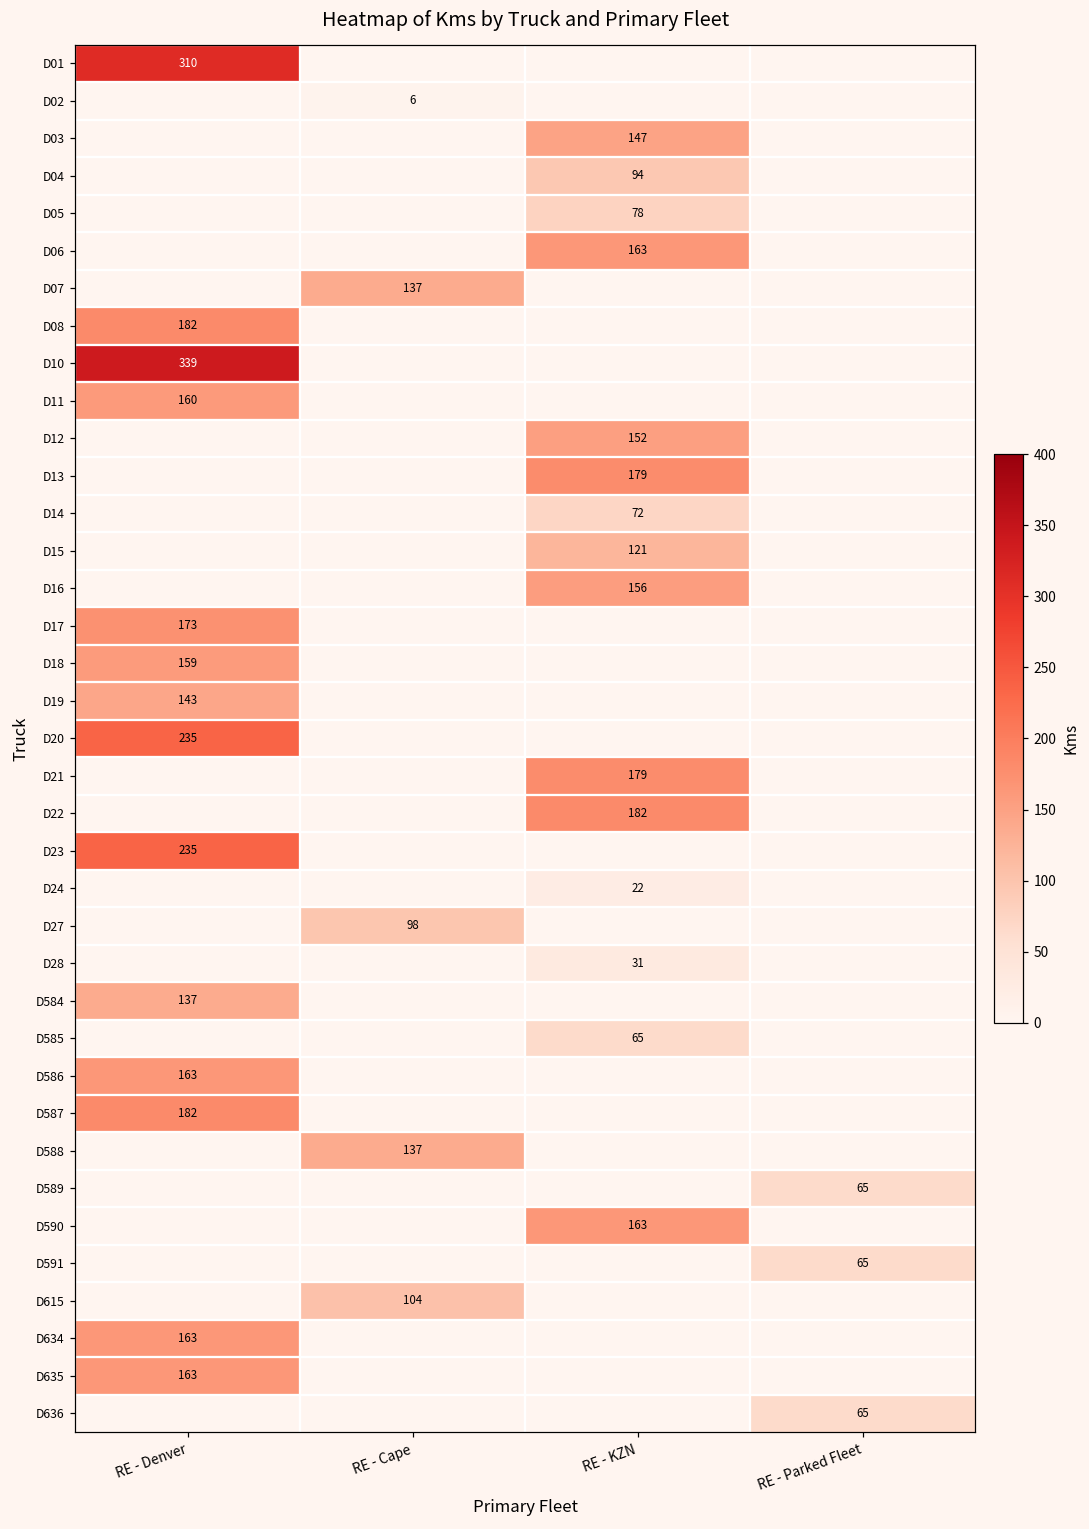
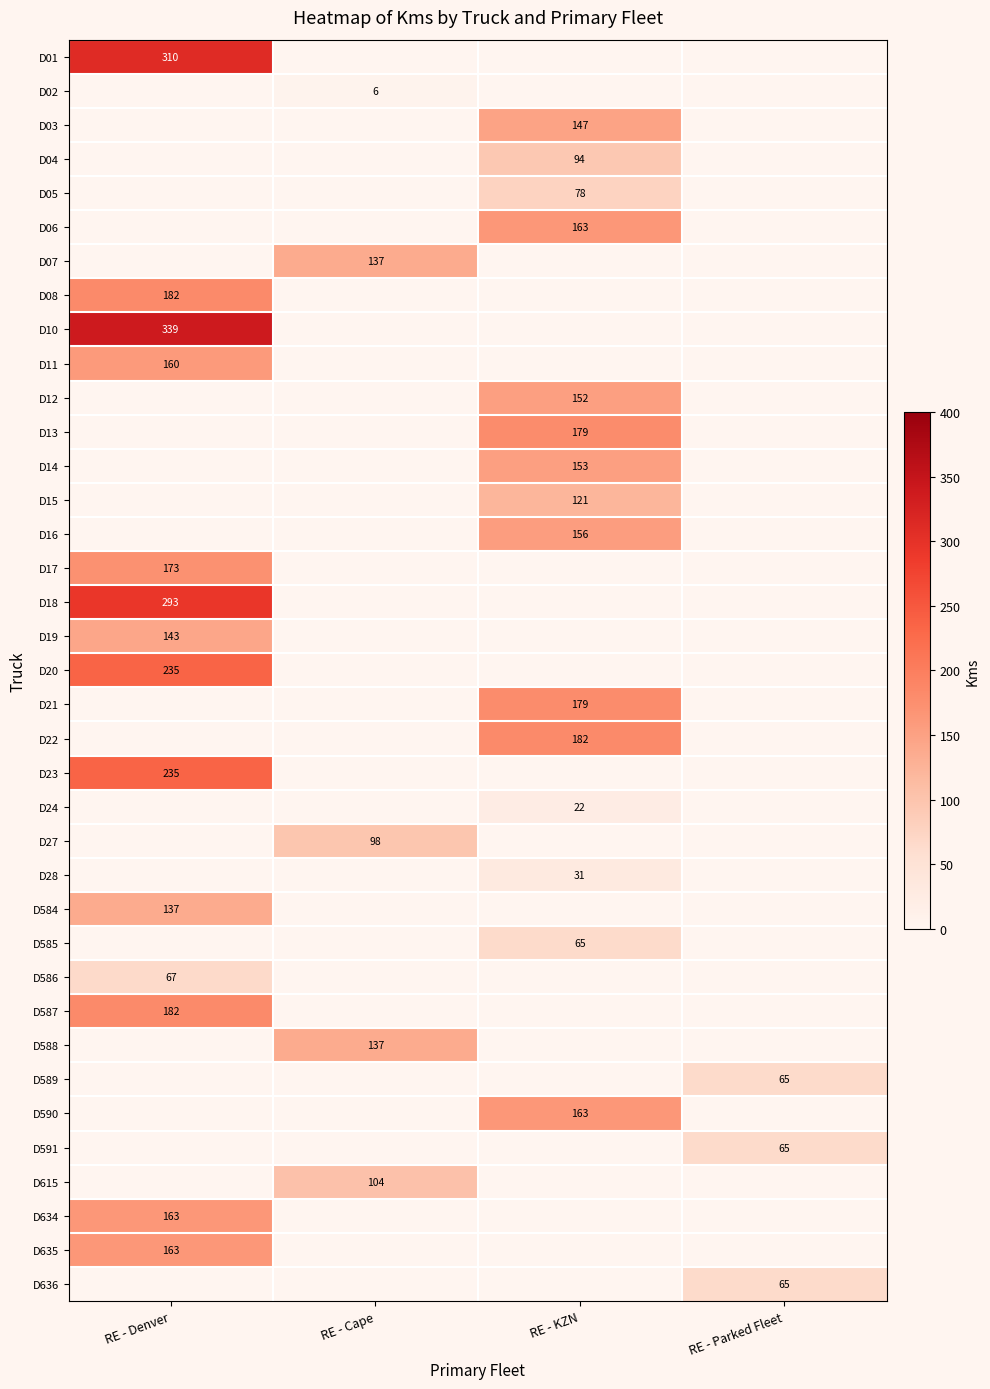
D14, RE - KZN: 72 -> 153
D18, RE - Denver: 159 -> 293
D586, RE - Denver: 163 -> 67
